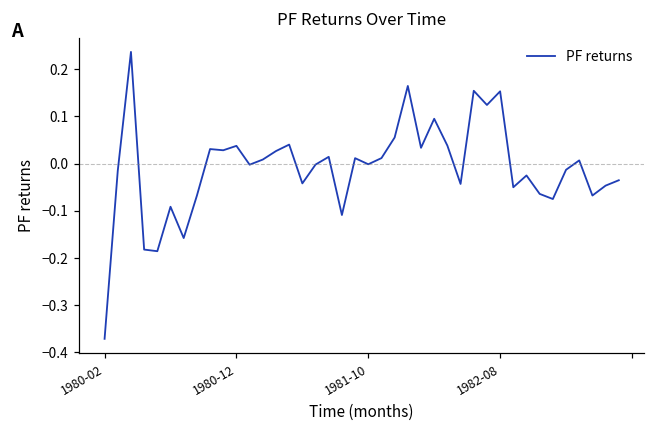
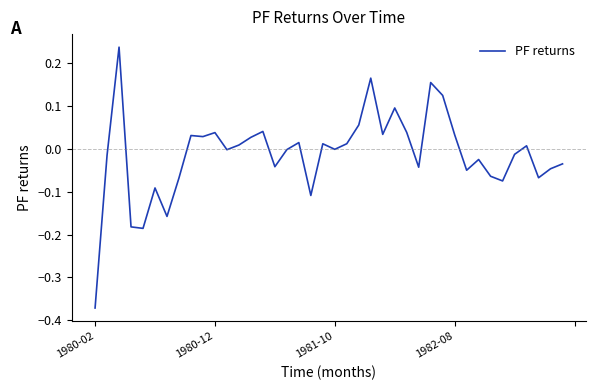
1982-08: 0.15 -> 0.03
